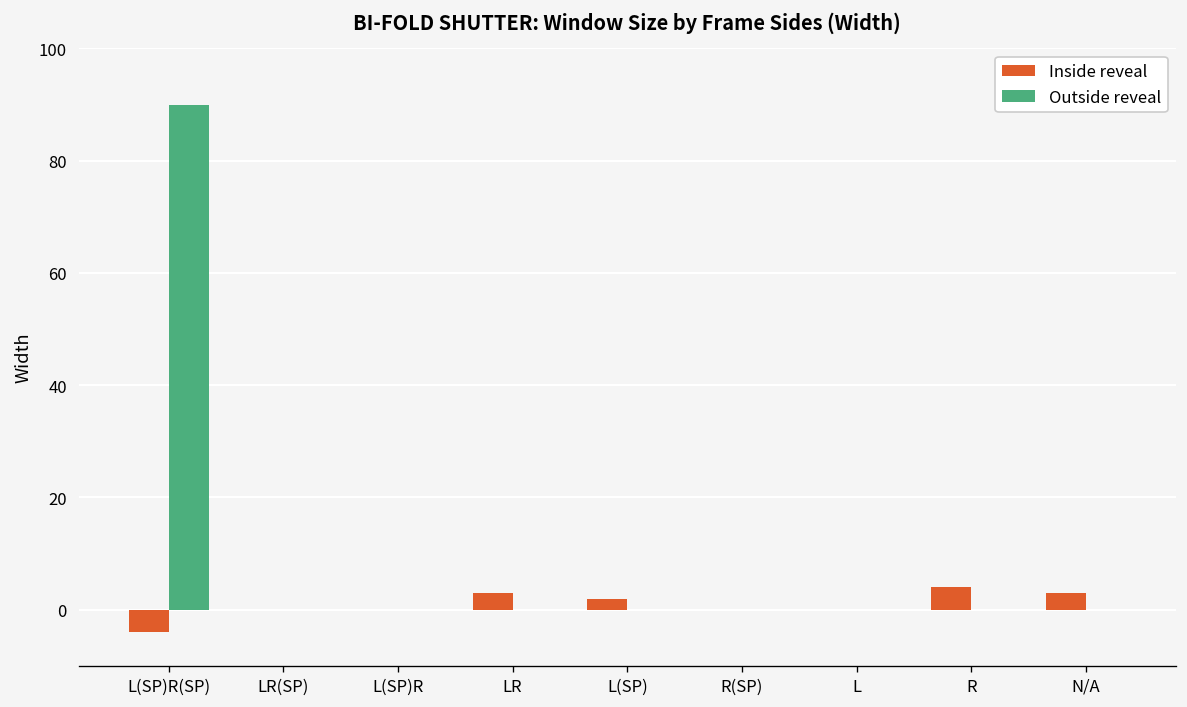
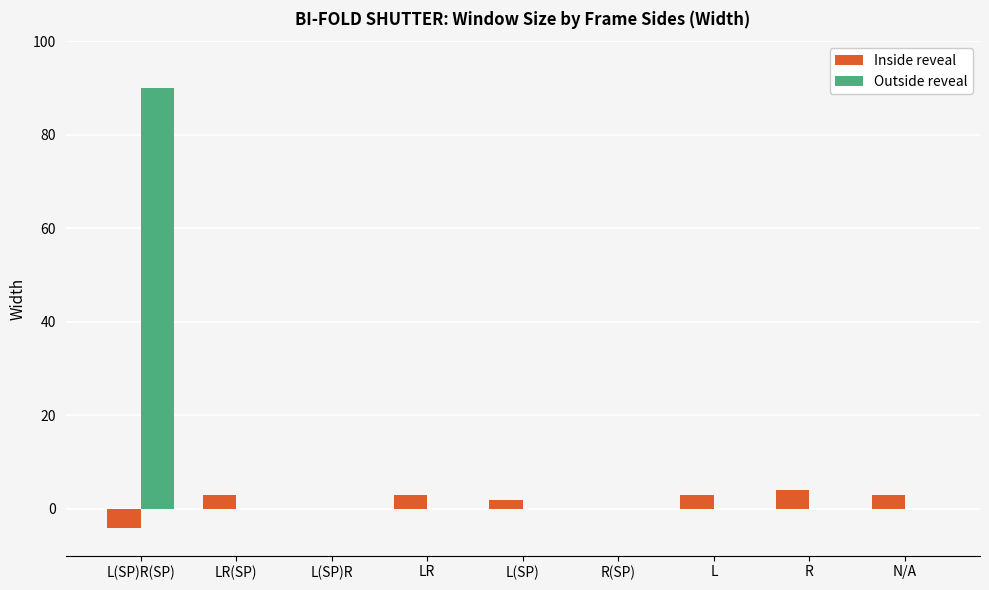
Inside reveal, LR(SP): 0 -> 3
Inside reveal, L: 0 -> 3
